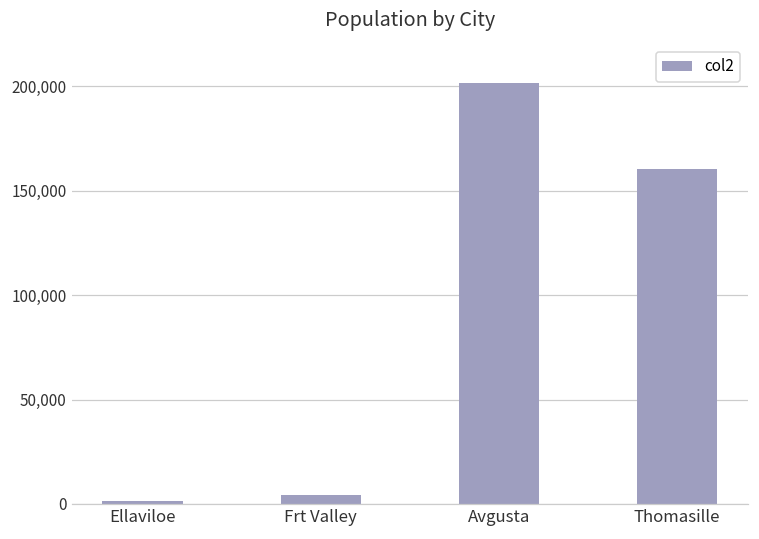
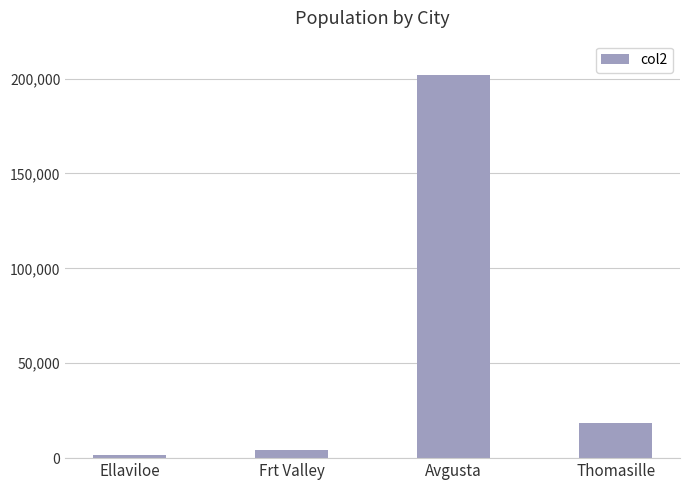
Thomasille: 161,000 -> 19,000
